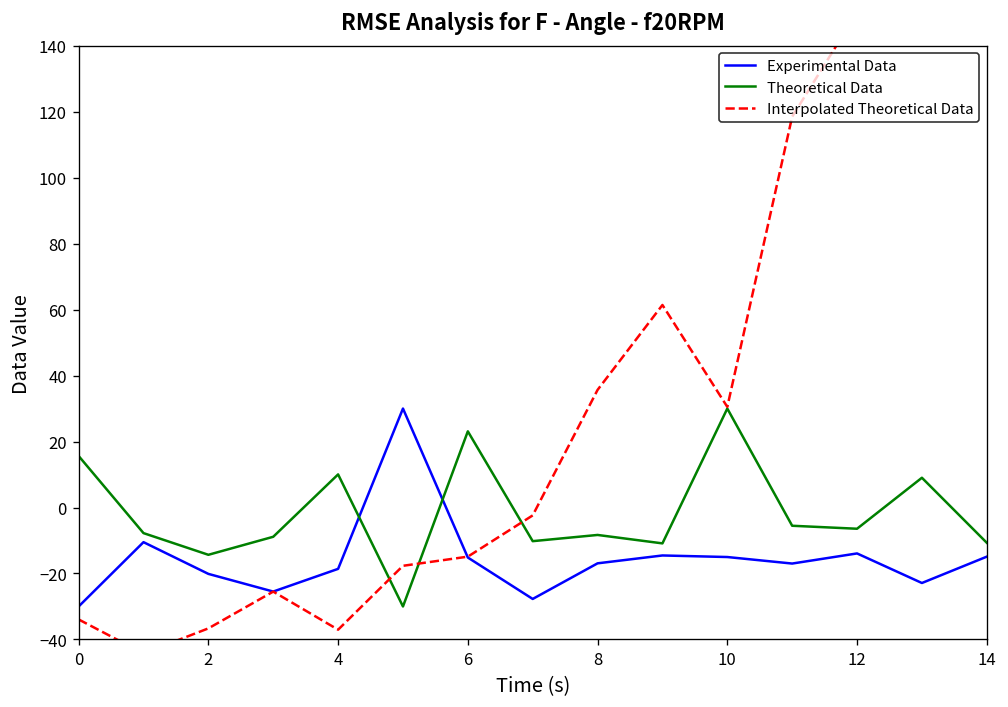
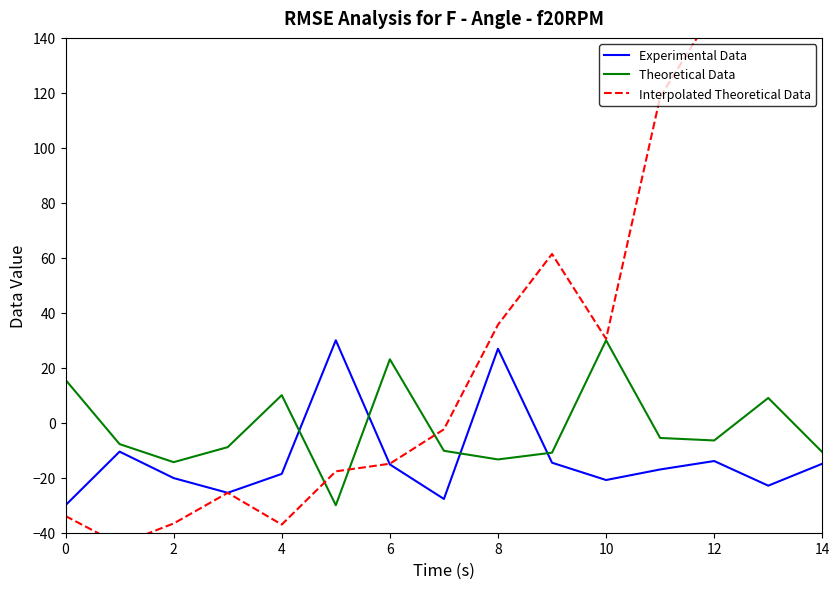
Experimental Data, 8: -17 -> 27
Theoretical Data, 8: -8 -> -13
Experimental Data, 10: -15 -> -21
